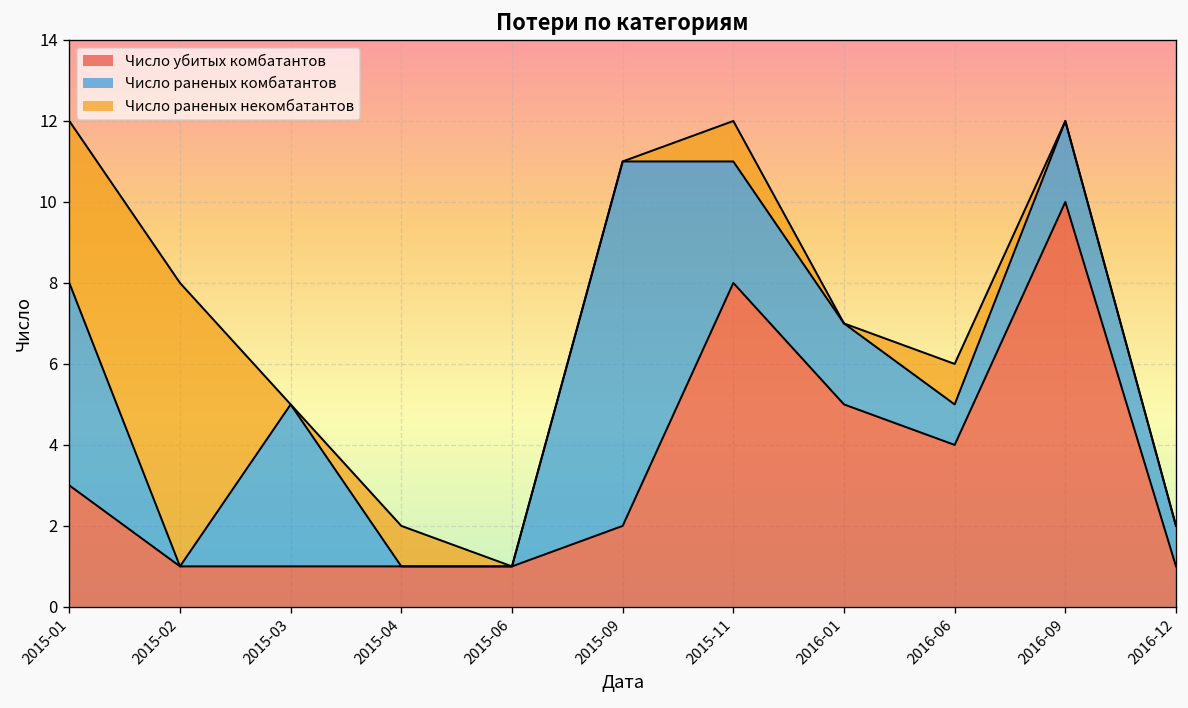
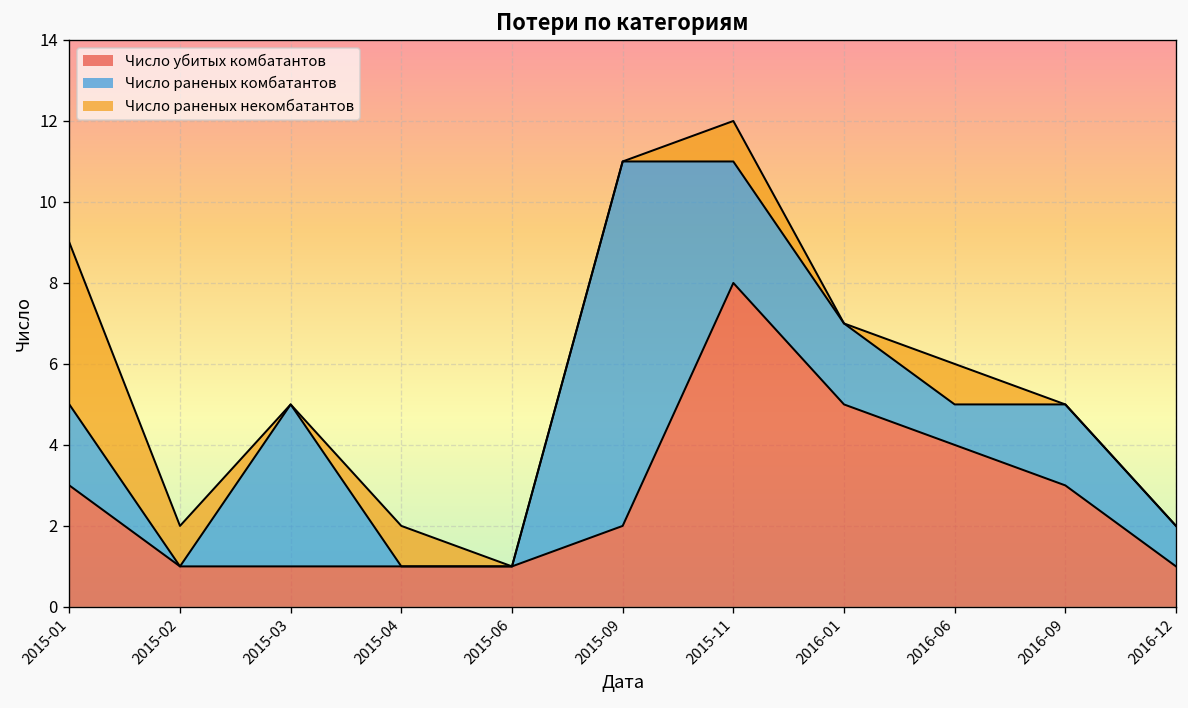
Число раненых комбатантов, 2015-01: 5 -> 2
Число раненых некомбатантов, 2015-02: 7 -> 1
Число убитых комбатантов, 2016-09: 10 -> 3
